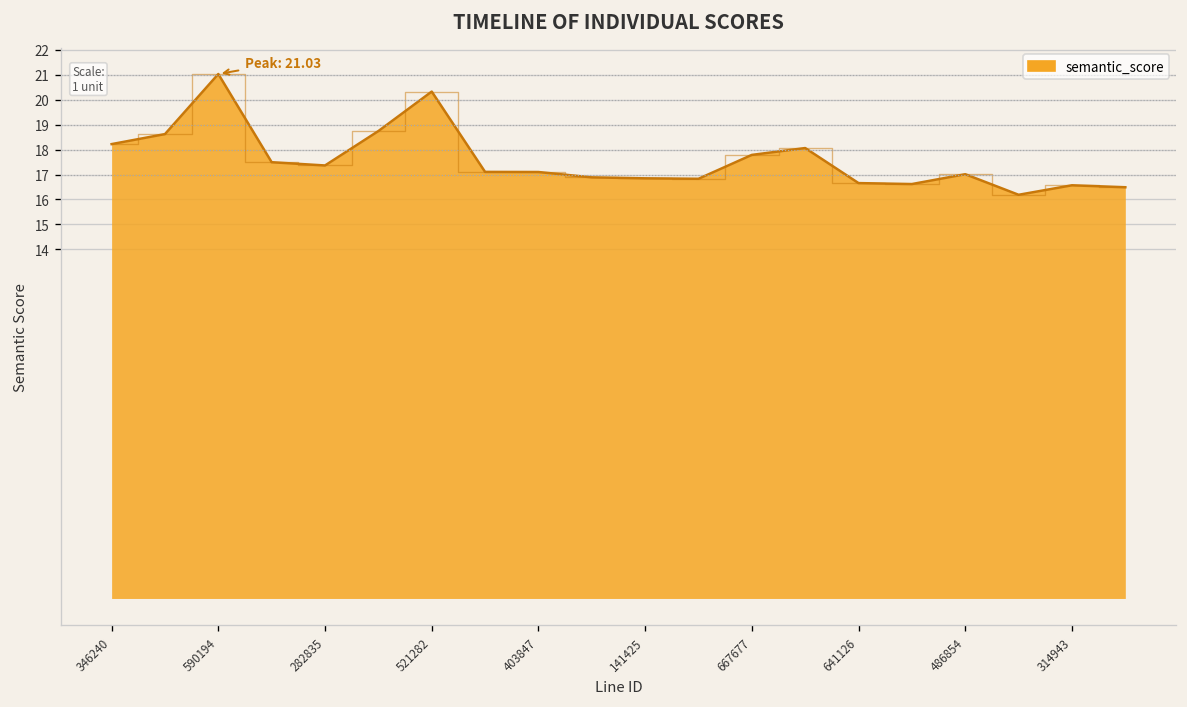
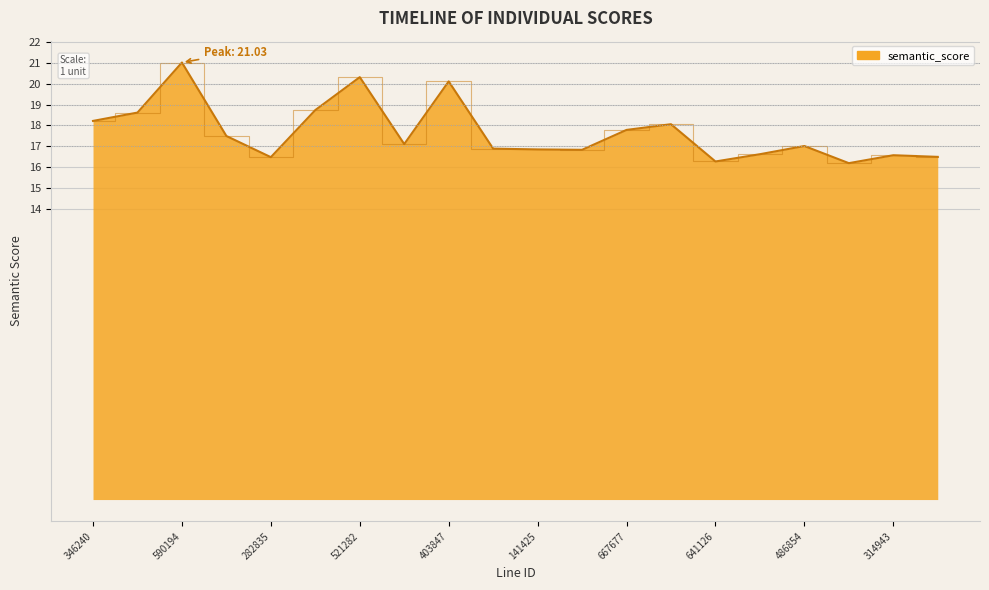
282835: 17.4 -> 16.5
403847: 17.1 -> 20.1
641126: 16.7 -> 16.3
